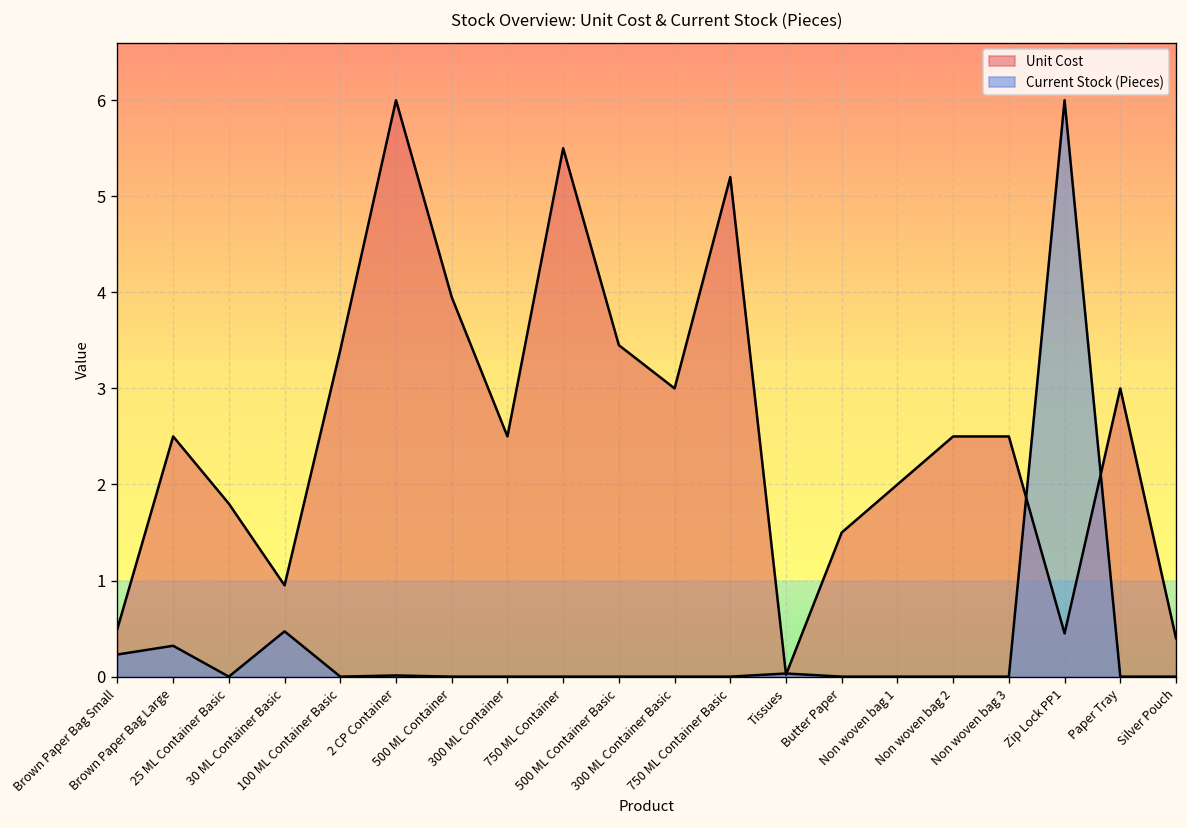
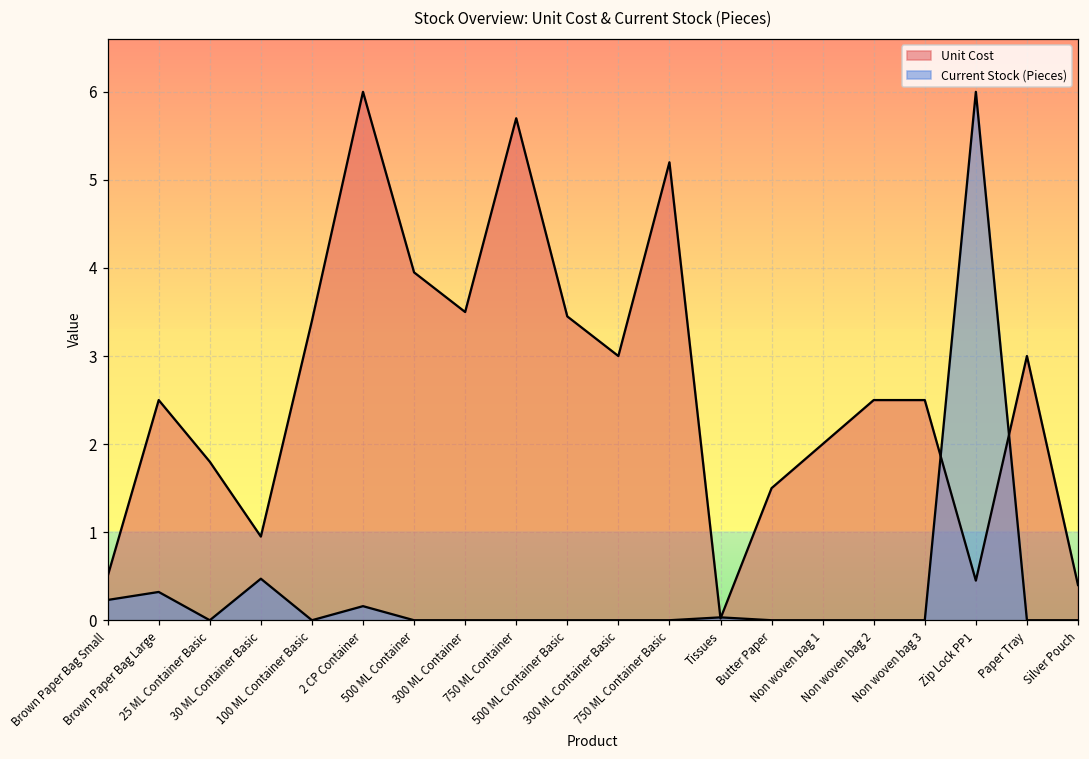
Current Stock (Pieces), 2 CP Container: 0.0 -> 0.2
Unit Cost, 300 ML Container: 2.5 -> 3.5
Unit Cost, 750 ML Container: 5.5 -> 5.7
